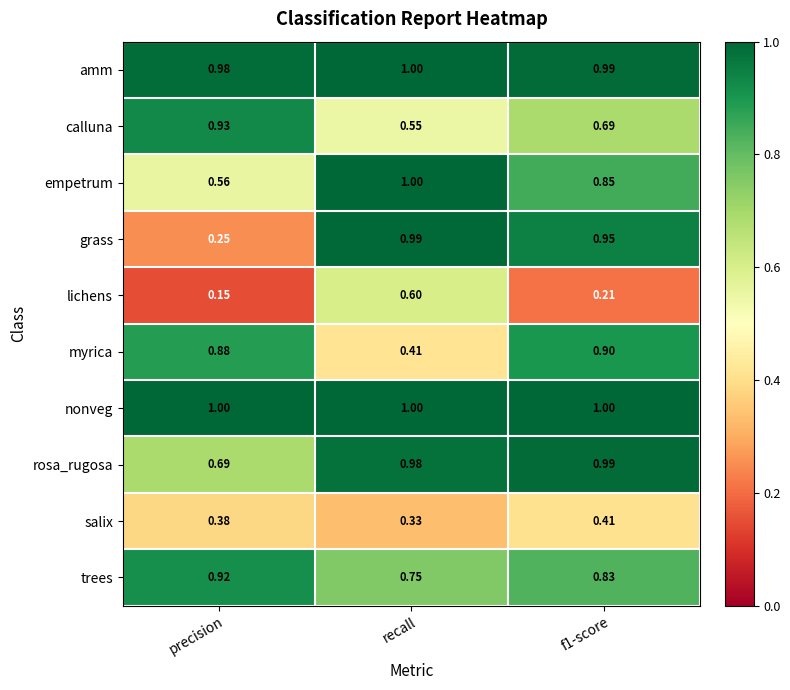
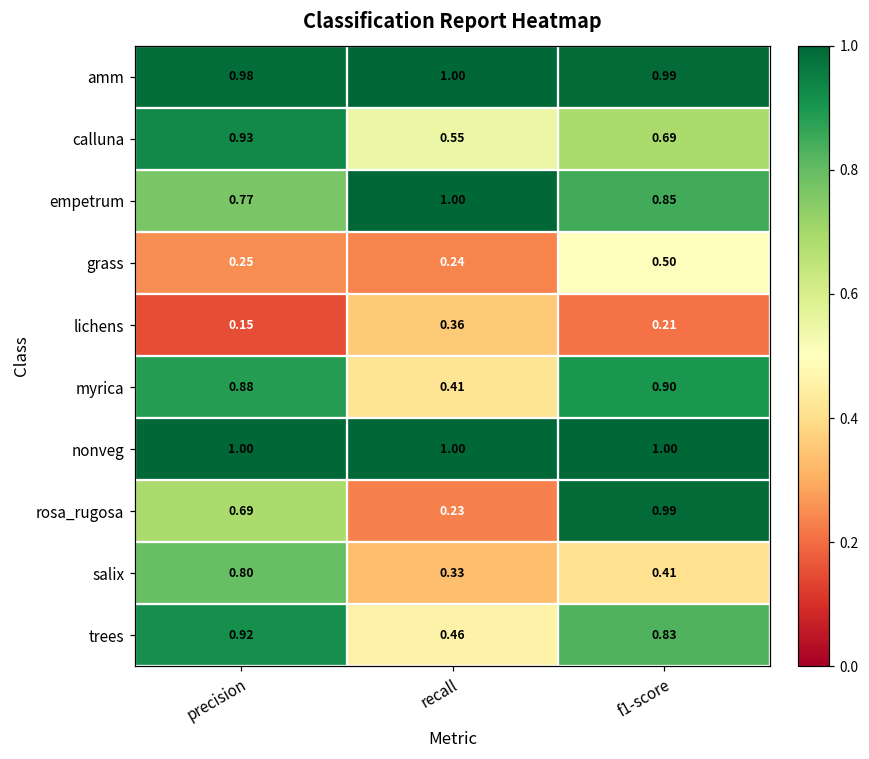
empetrum, precision: 0.56 -> 0.77
grass, recall: 0.99 -> 0.24
grass, f1-score: 0.95 -> 0.50
lichens, recall: 0.60 -> 0.36
rosa_rugosa, recall: 0.98 -> 0.23
salix, precision: 0.38 -> 0.80
trees, recall: 0.75 -> 0.46
